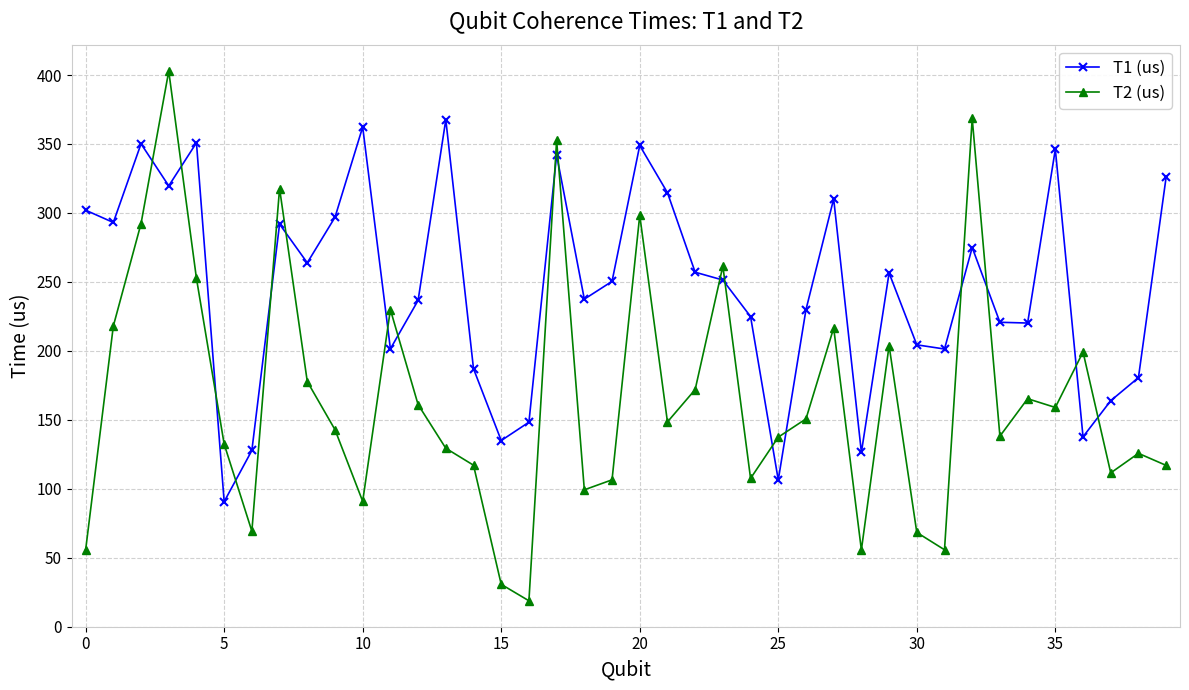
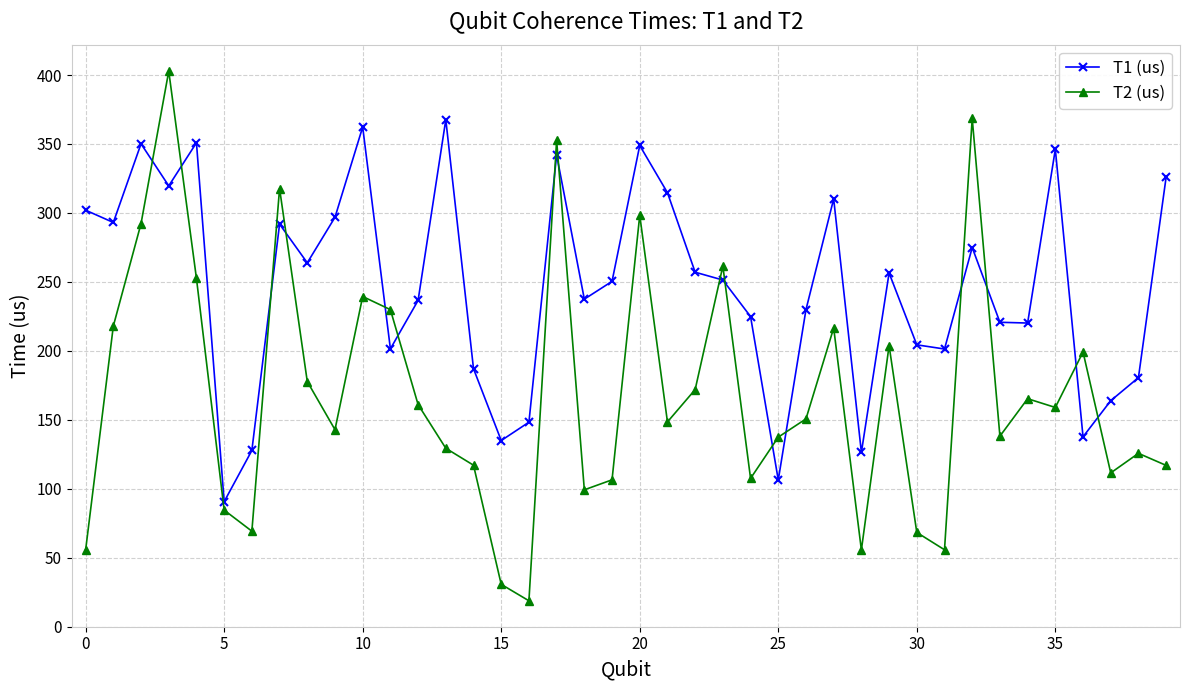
T2 (us), 5: 132 -> 85
T2 (us), 10: 91 -> 239
